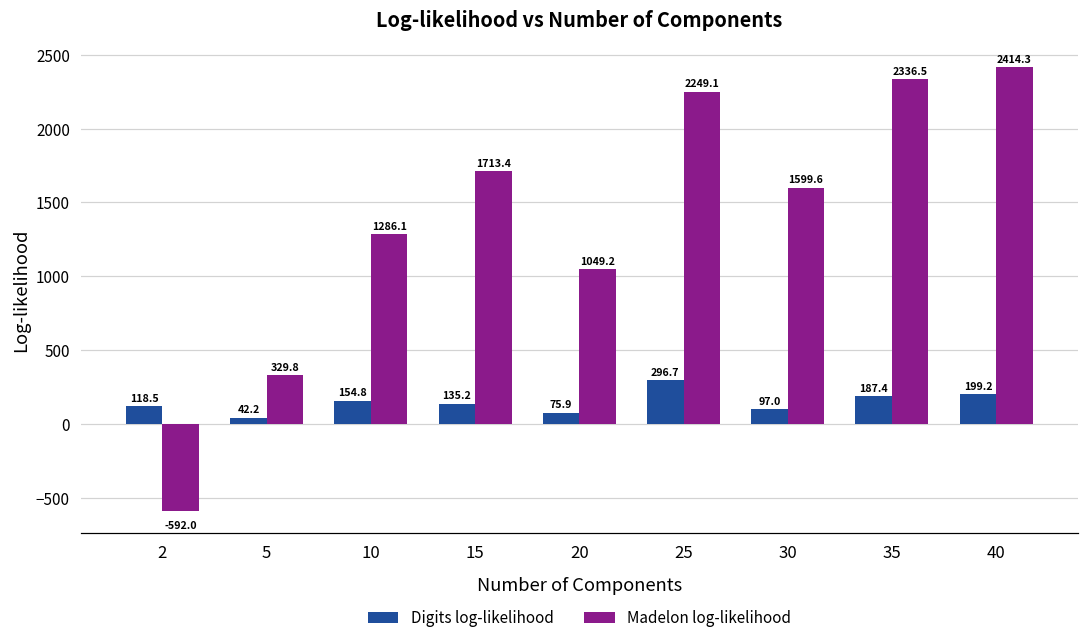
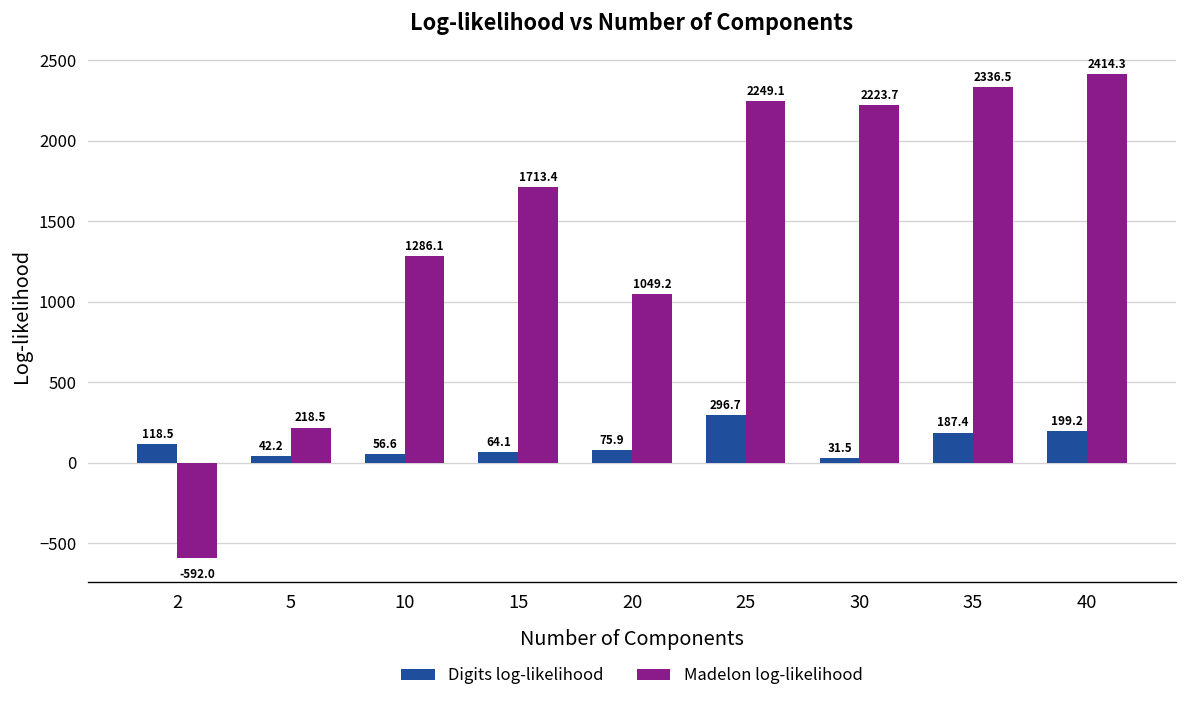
Madelon log-likelihood, 5: 329.8 -> 218.5
Digits log-likelihood, 10: 154.8 -> 56.6
Digits log-likelihood, 15: 135.2 -> 64.1
Digits log-likelihood, 30: 97.0 -> 31.5
Madelon log-likelihood, 30: 1599.6 -> 2223.7
